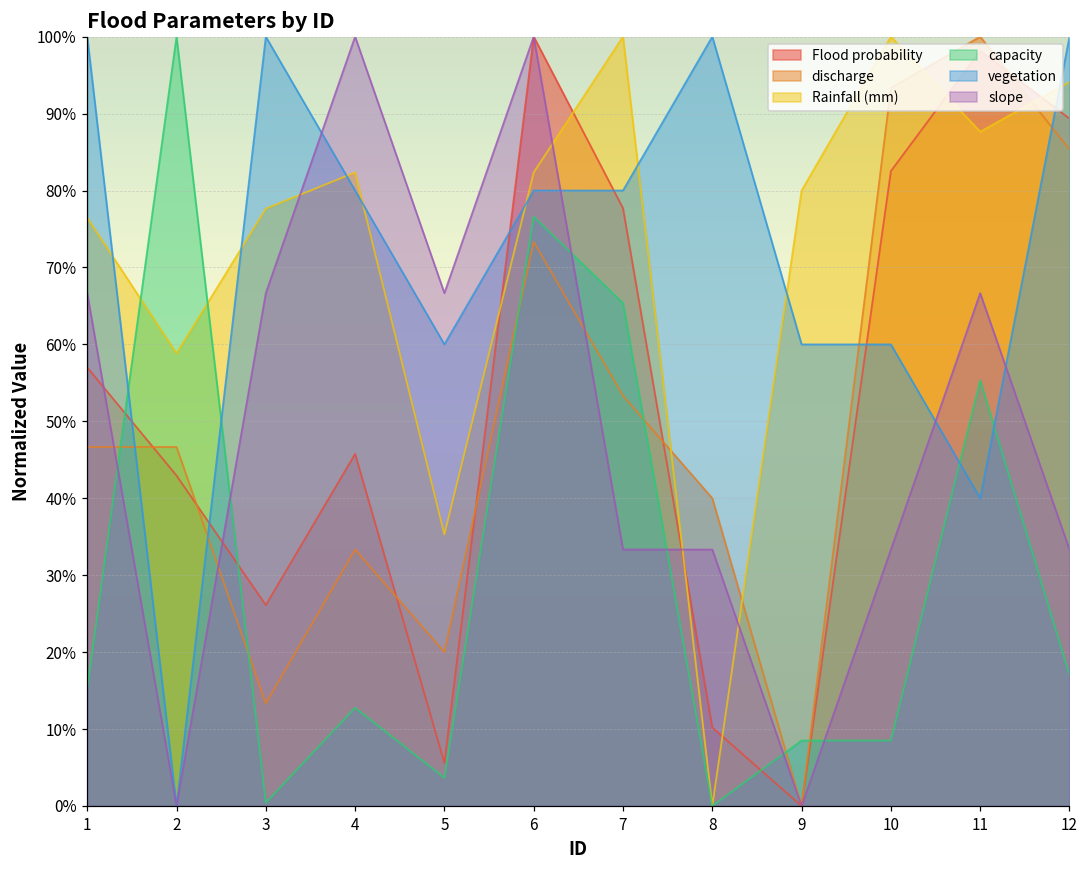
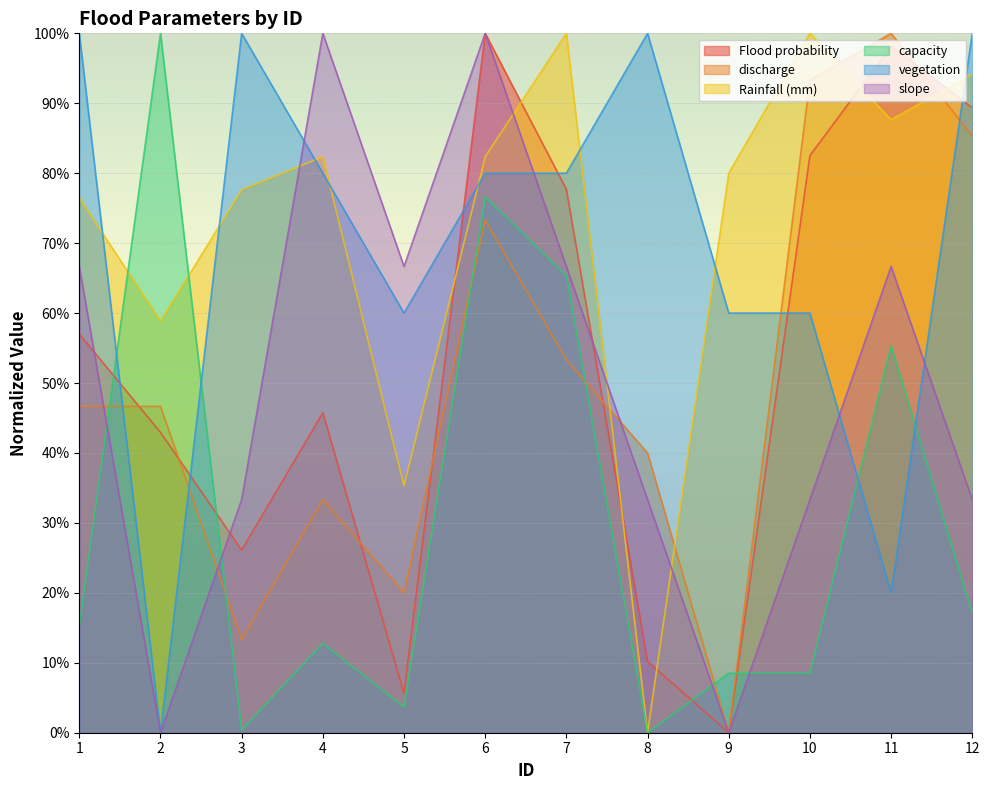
slope, 3: 67% -> 33%
slope, 7: 33% -> 67%
vegetation, 11: 40% -> 20%
